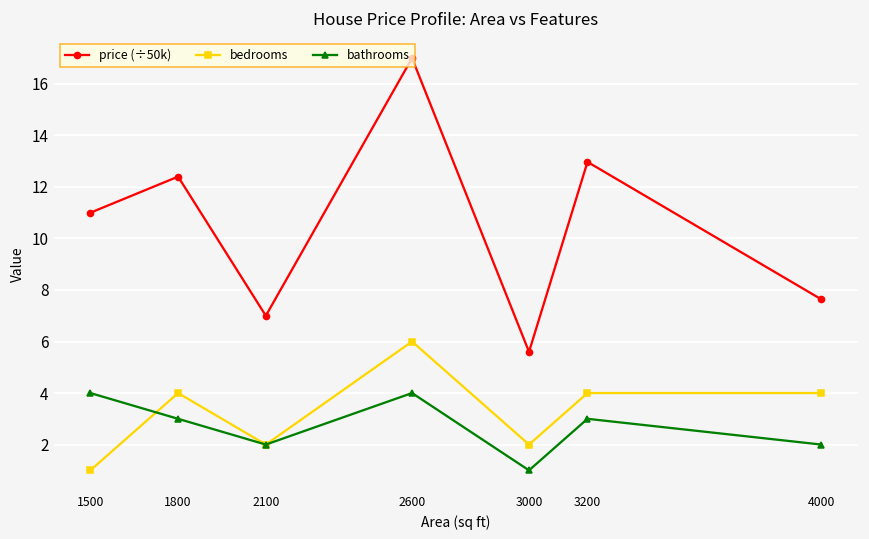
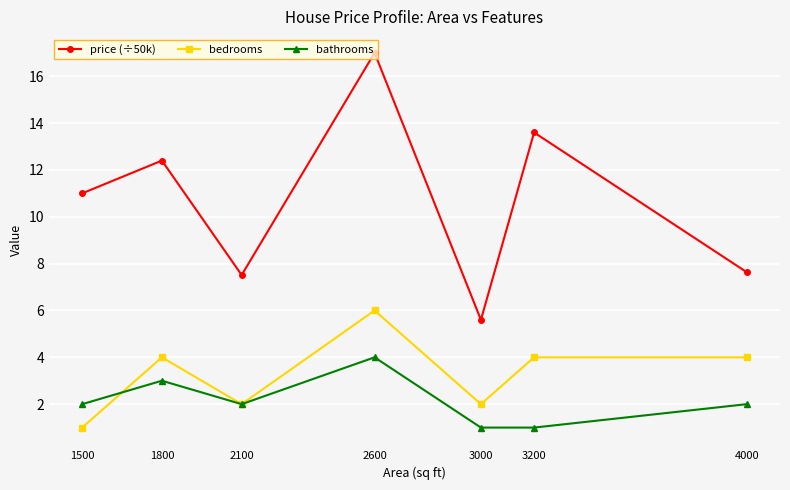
bathrooms, 1500: 4 -> 2
price (÷50k), 2100: 7.0 -> 7.5
price (÷50k), 3200: 13.0 -> 13.6
bathrooms, 3200: 3 -> 1
